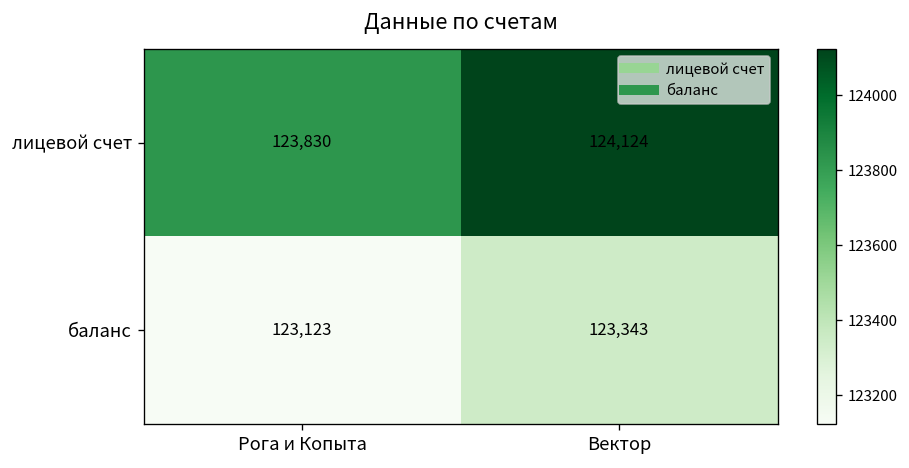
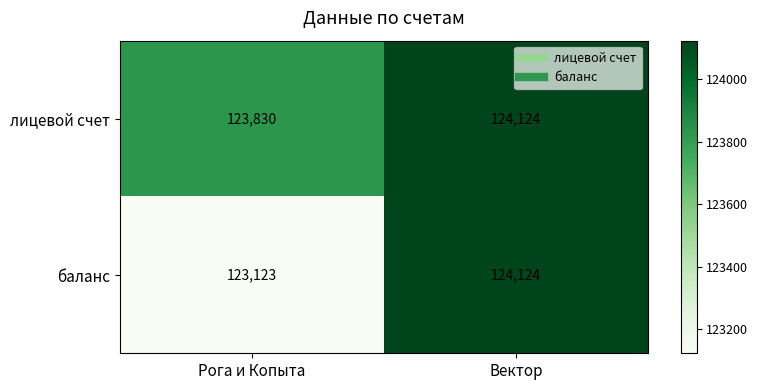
баланс, Вектор: 123,343 -> 124,124
